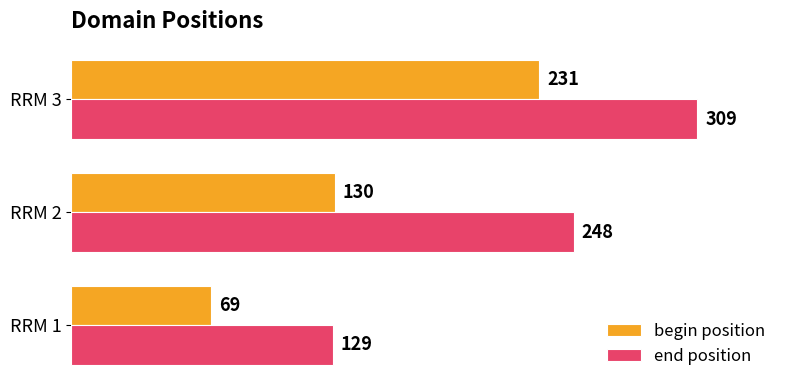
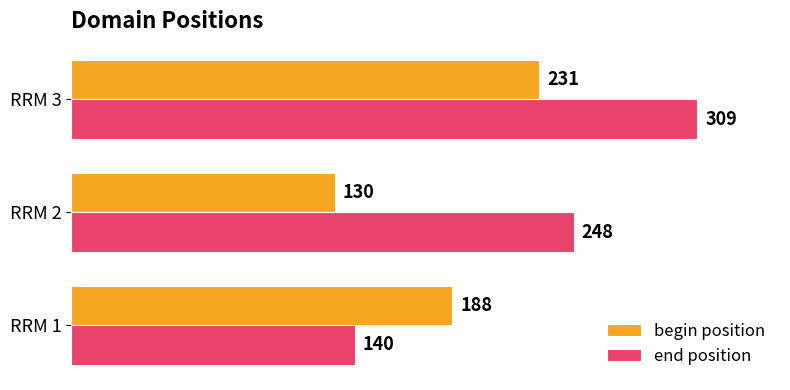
begin position, RRM 1: 69 -> 188
end position, RRM 1: 129 -> 140
